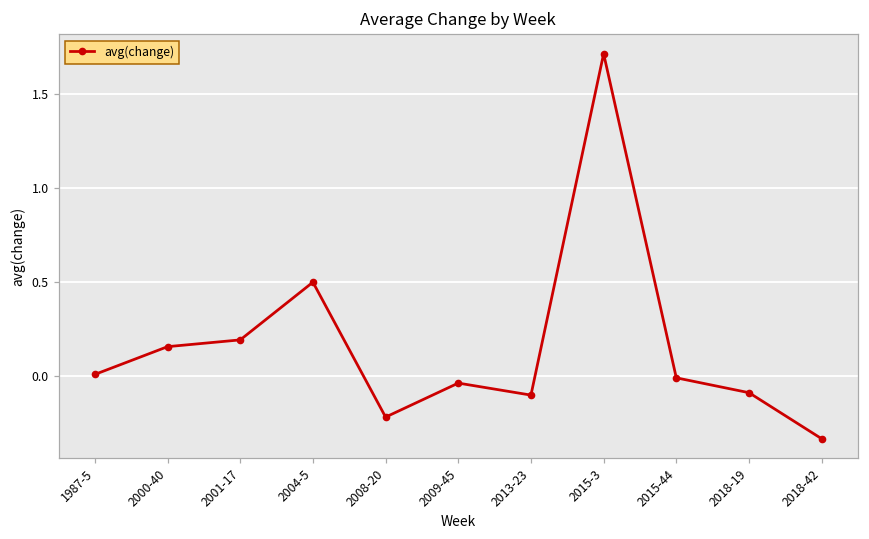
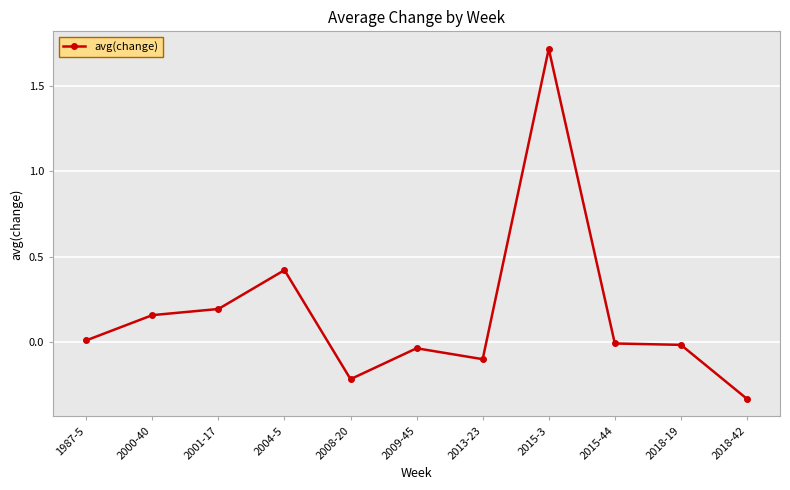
2004-5: 0.50 -> 0.42
2018-19: -0.09 -> -0.02
